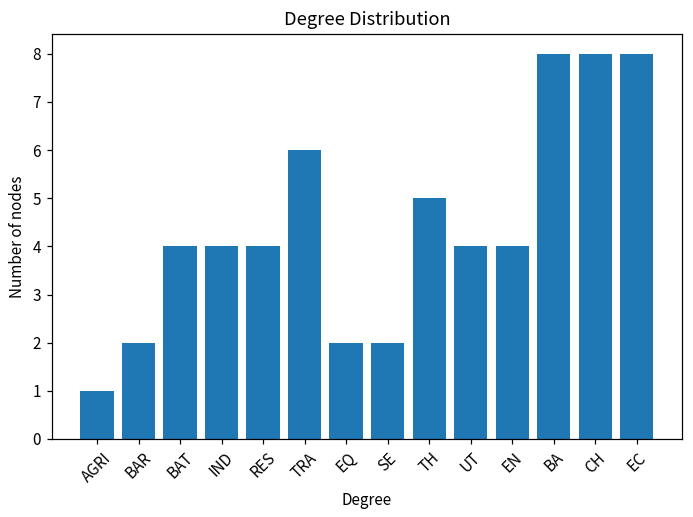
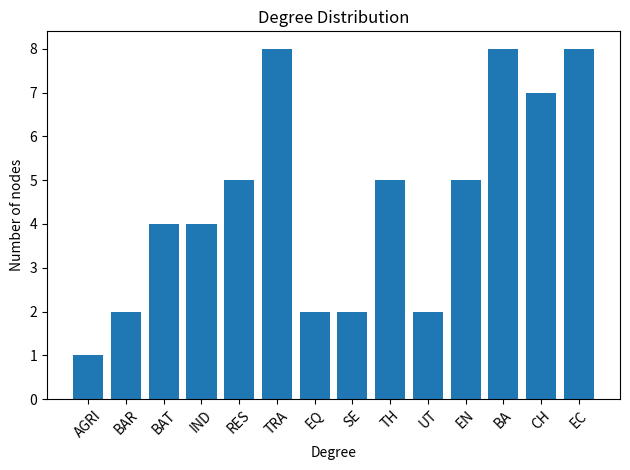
RES: 4 -> 5
TRA: 6 -> 8
UT: 4 -> 2
EN: 4 -> 5
CH: 8 -> 7
